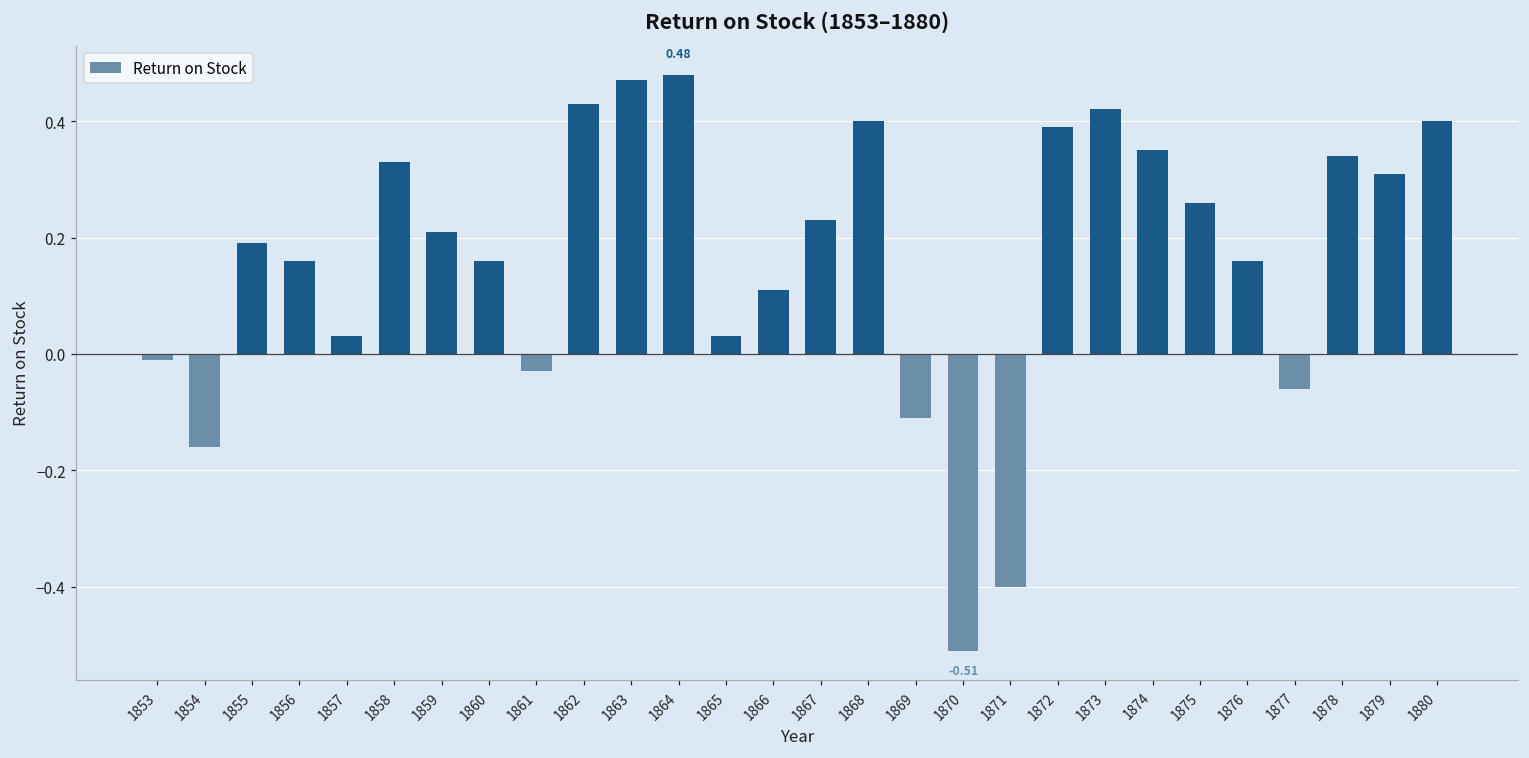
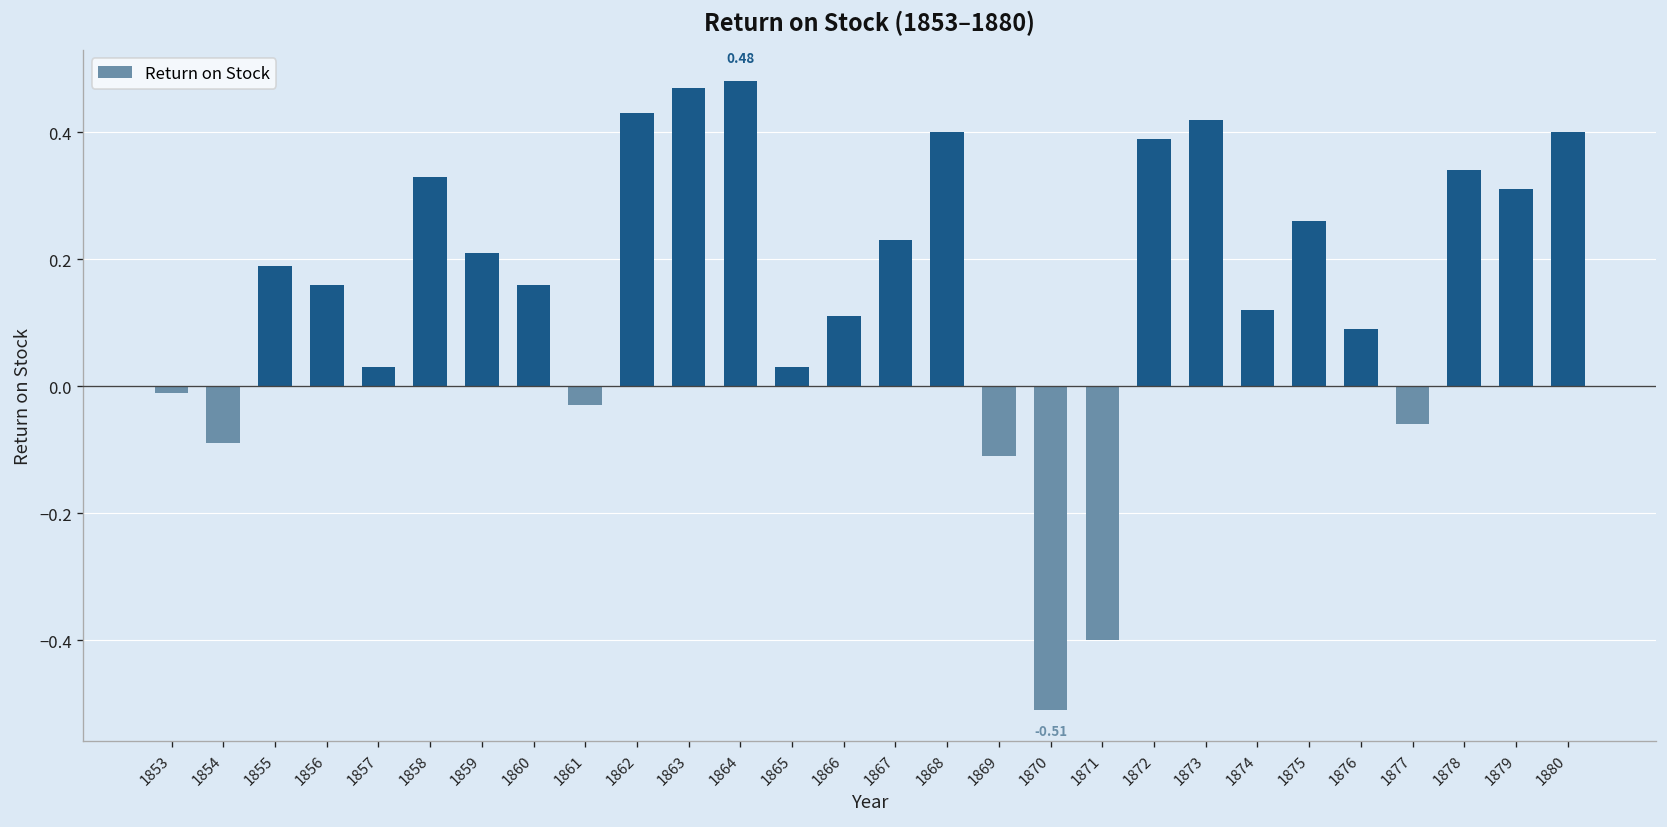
1854: -0.16 -> -0.09
1874: 0.35 -> 0.12
1876: 0.16 -> 0.09
